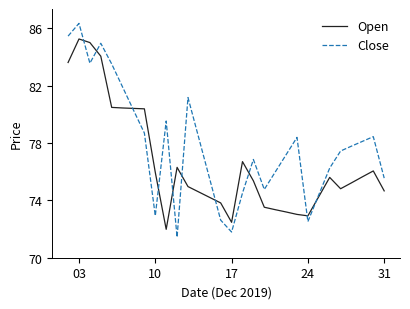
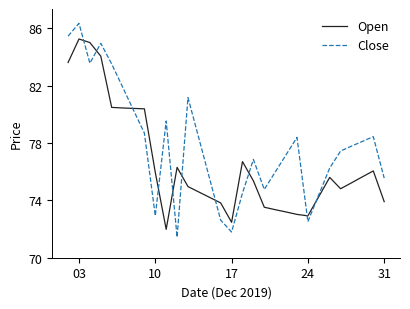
Open, 31: 74.7 -> 73.9
